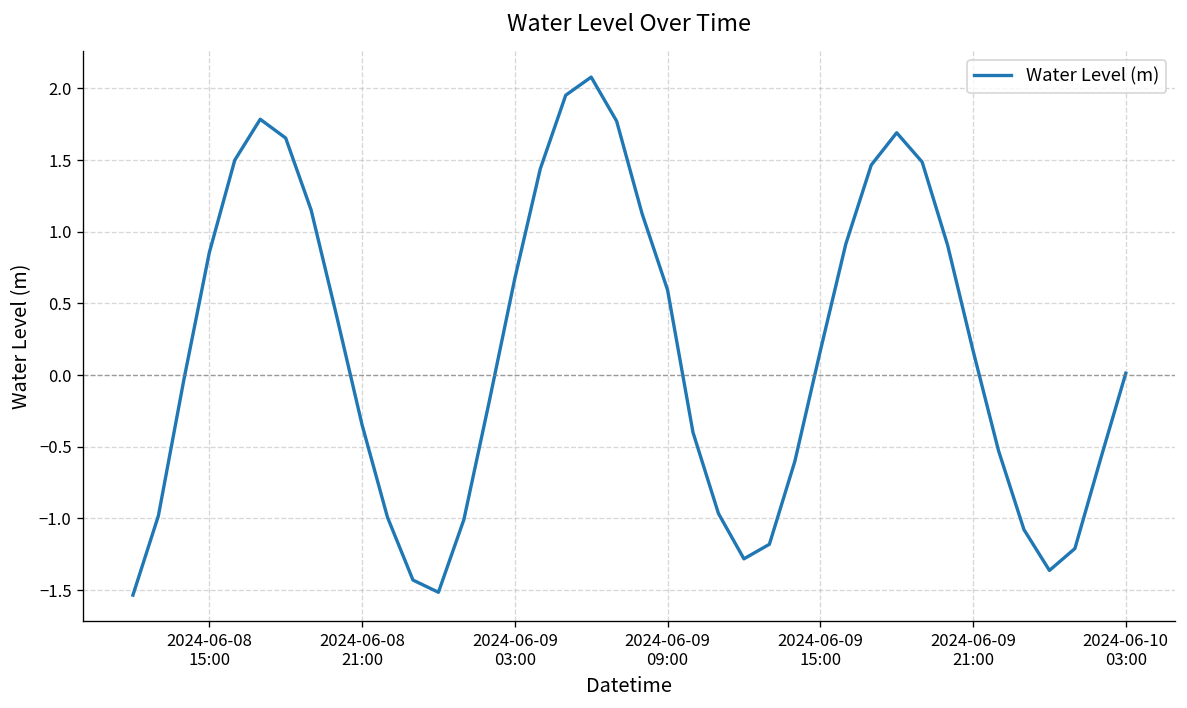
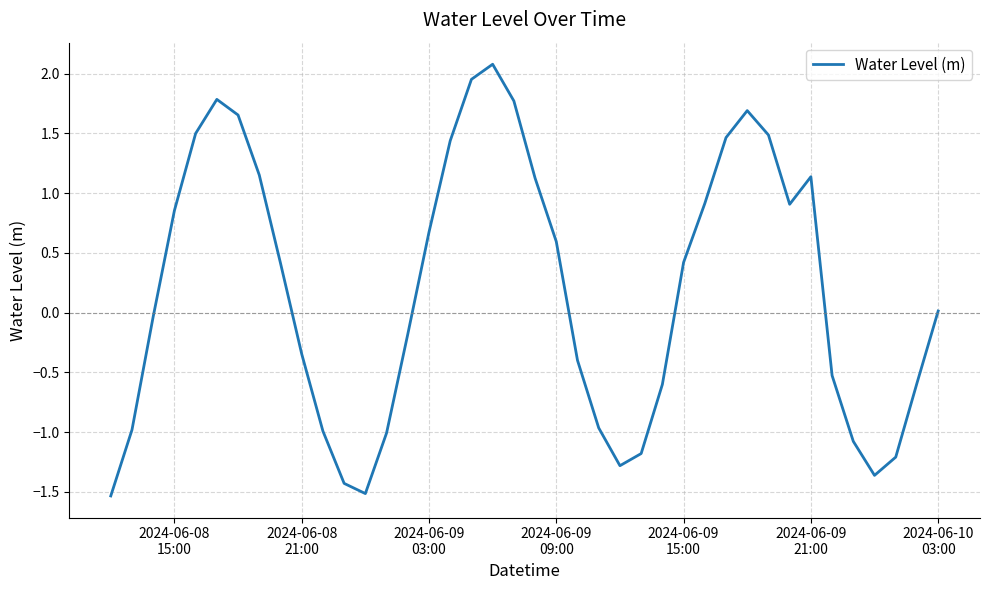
2024-06-09 15:00: 0.17 -> 0.42
2024-06-09 21:00: 0.17 -> 1.14
